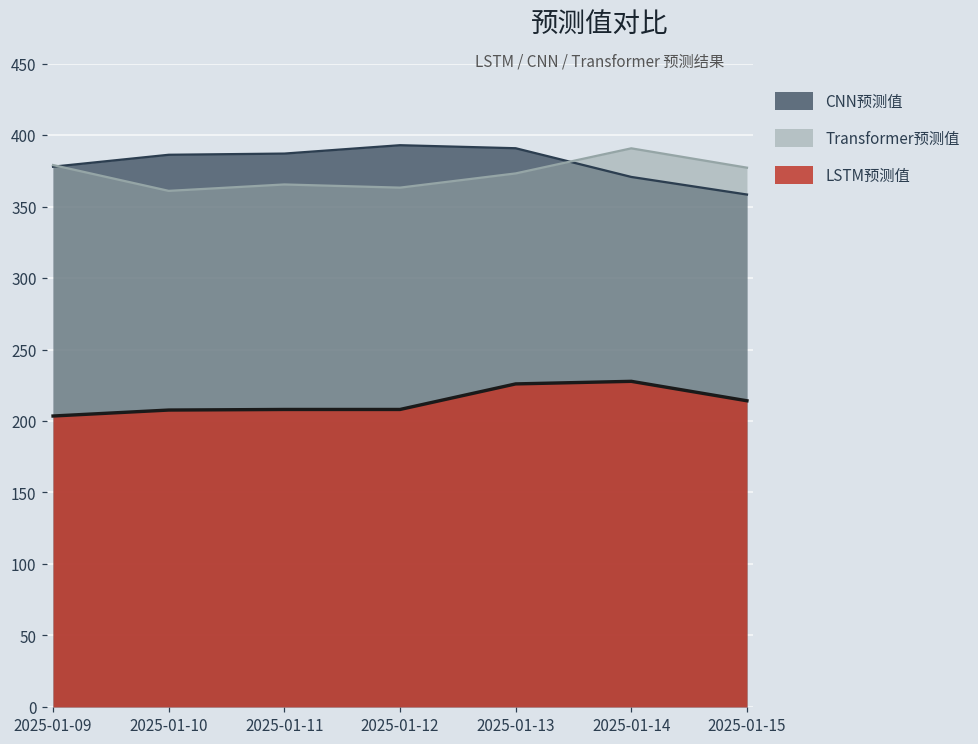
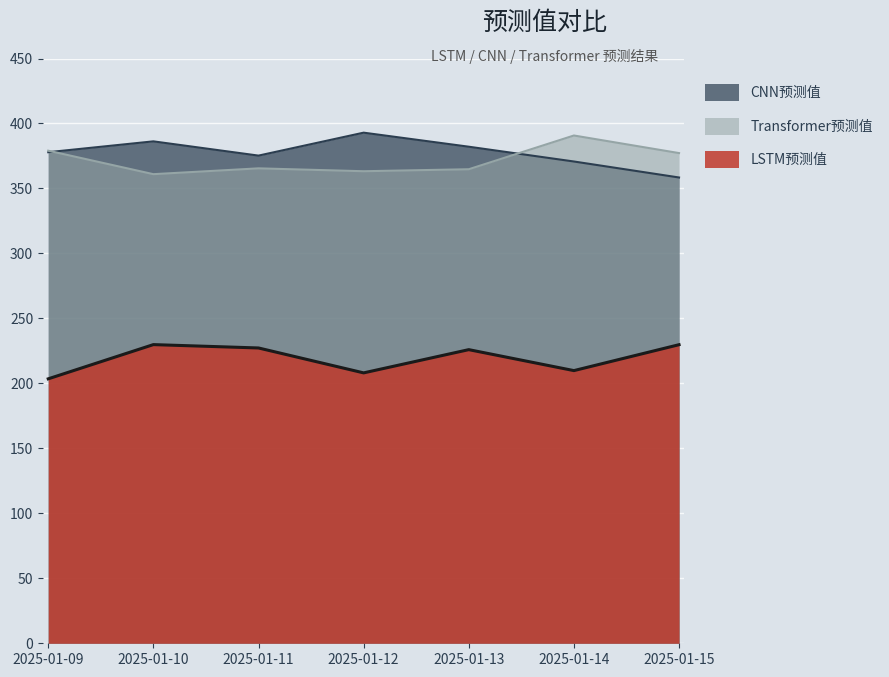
LSTM预测值, 2025-01-10: 208 -> 230
CNN预测值, 2025-01-11: 387 -> 375
LSTM预测值, 2025-01-11: 208 -> 227
CNN预测值, 2025-01-13: 391 -> 382
Transformer预测值, 2025-01-13: 373 -> 365
LSTM预测值, 2025-01-14: 228 -> 210
LSTM预测值, 2025-01-15: 214 -> 230
